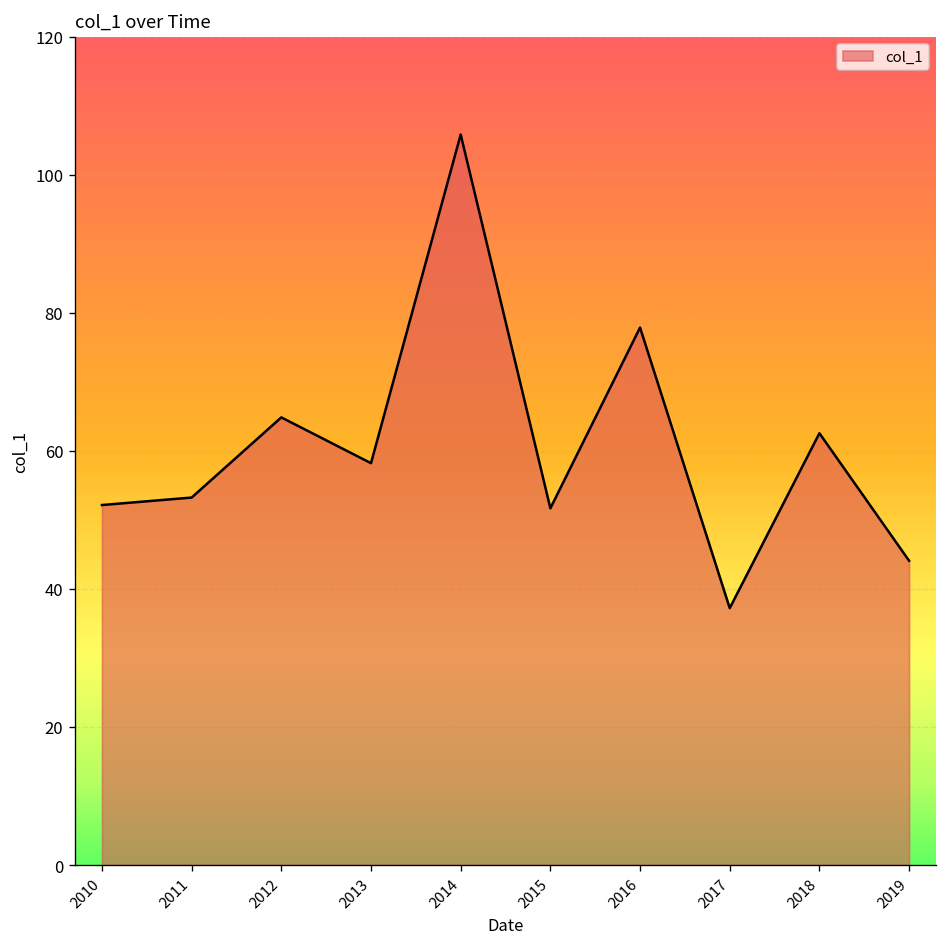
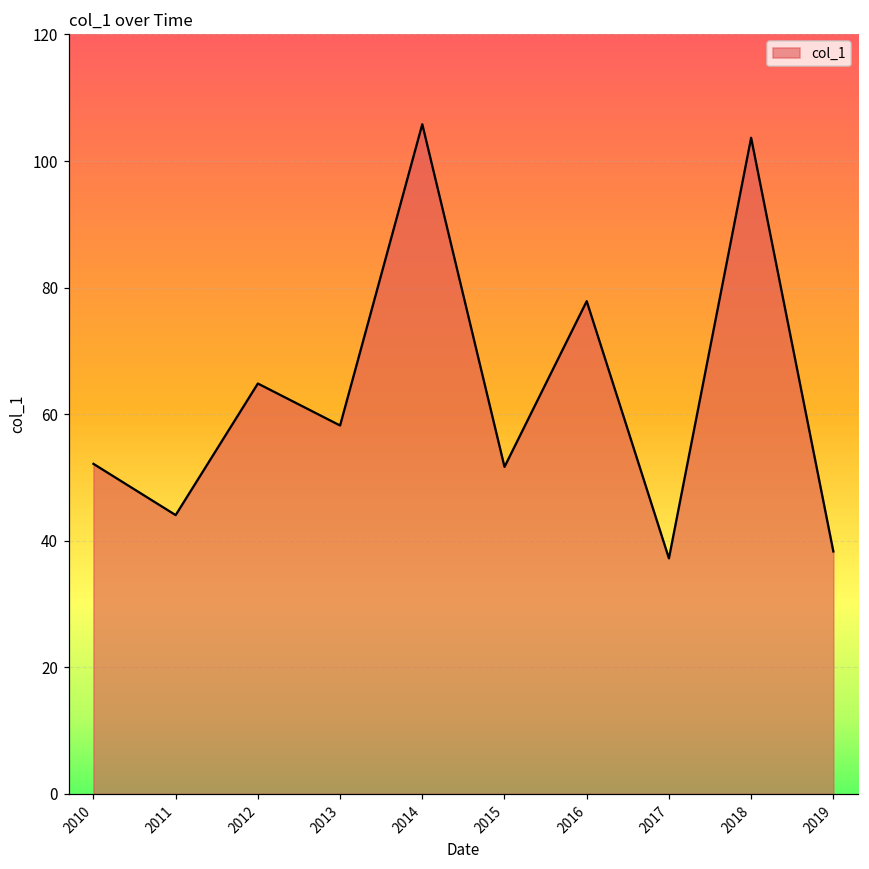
2011: 53 -> 44
2018: 63 -> 104
2019: 44 -> 38
